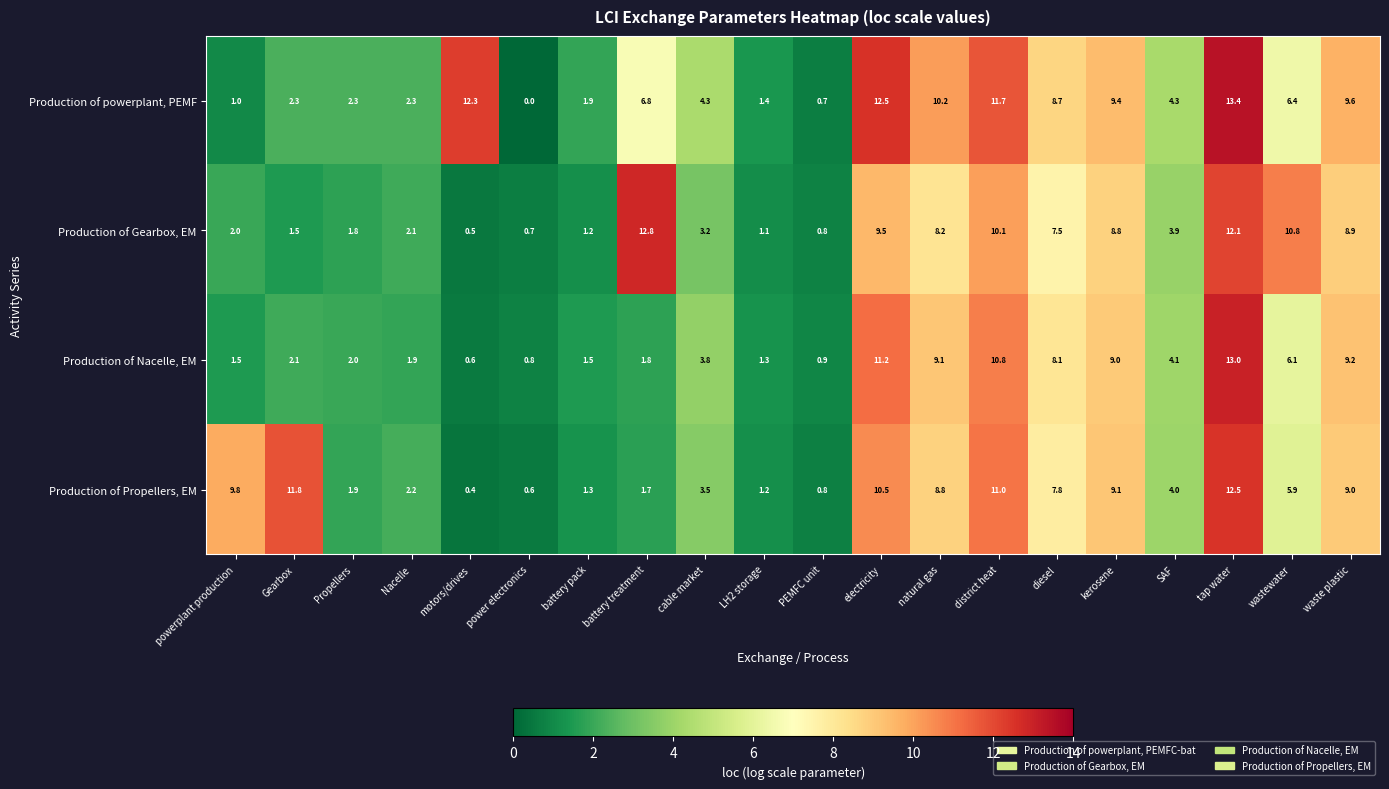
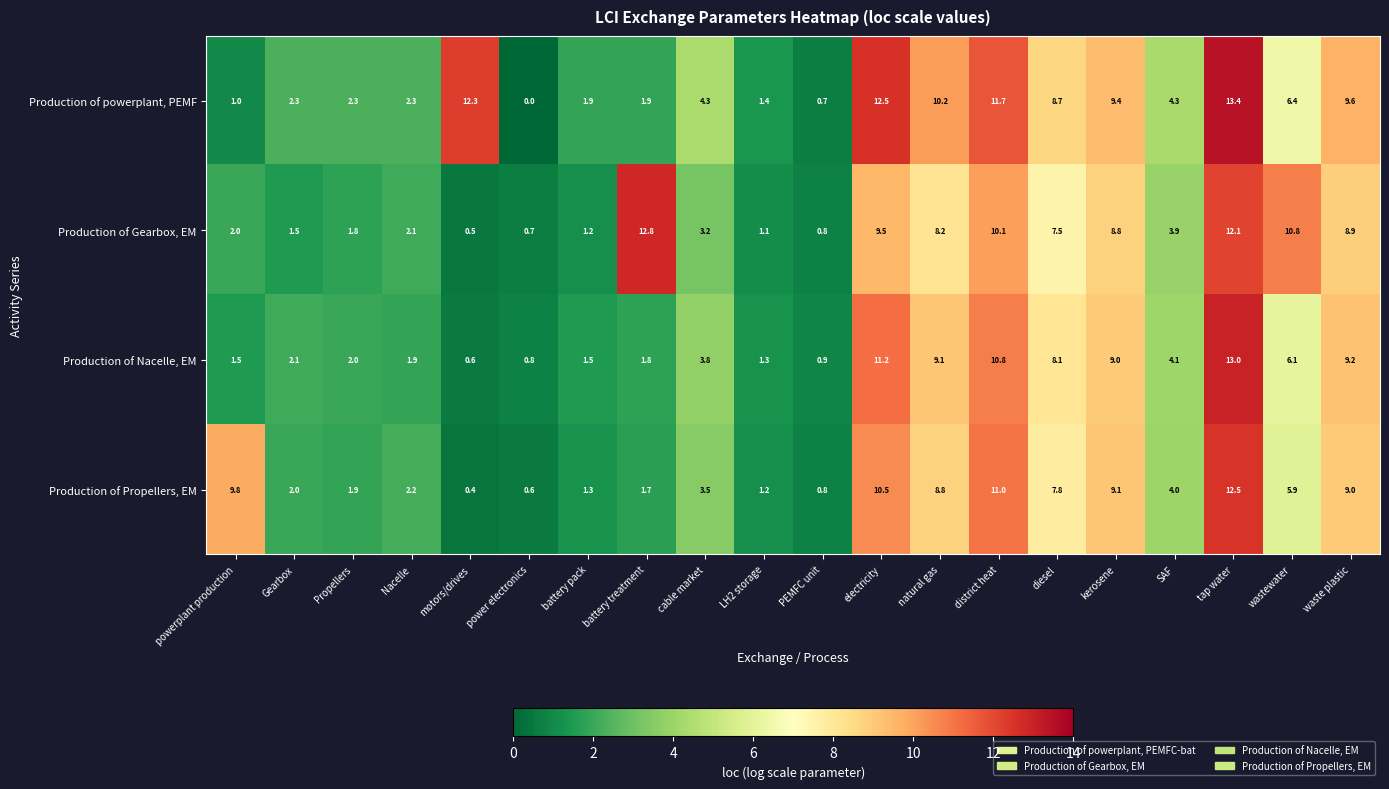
Production of powerplant, PEMF, battery treatment: 6.8 -> 1.9
Production of Propellers, EM, Gearbox: 11.8 -> 2.0
